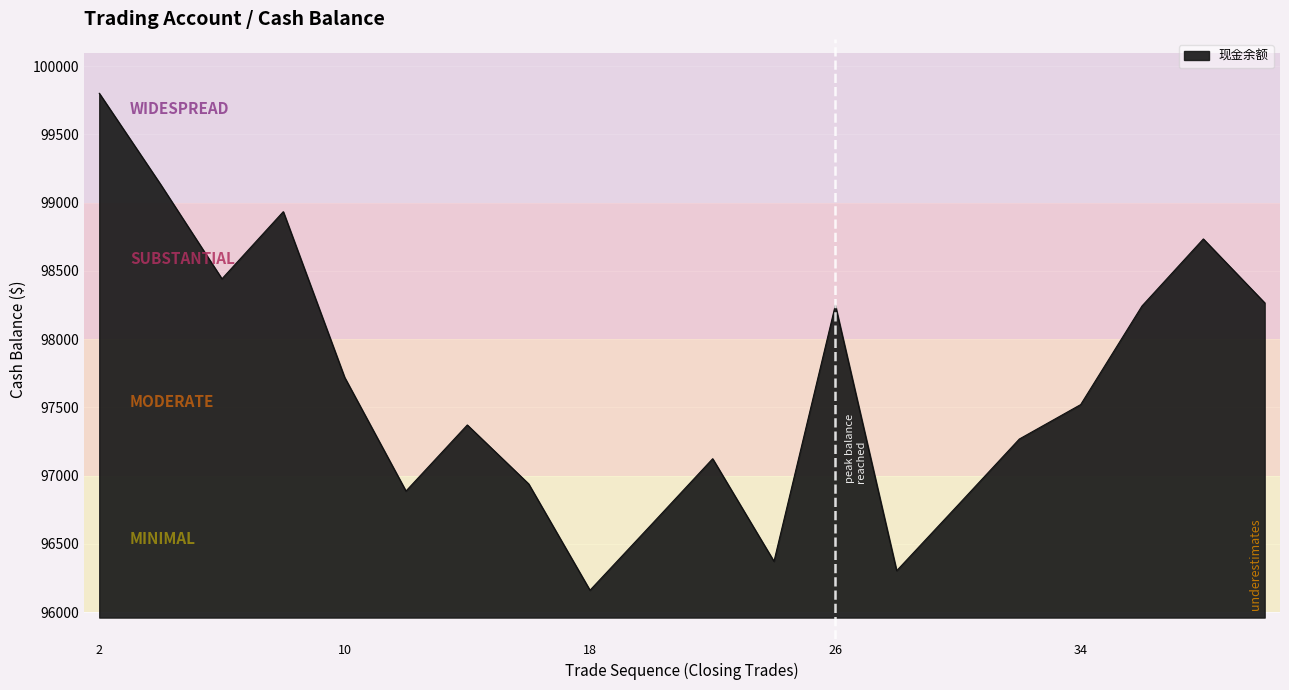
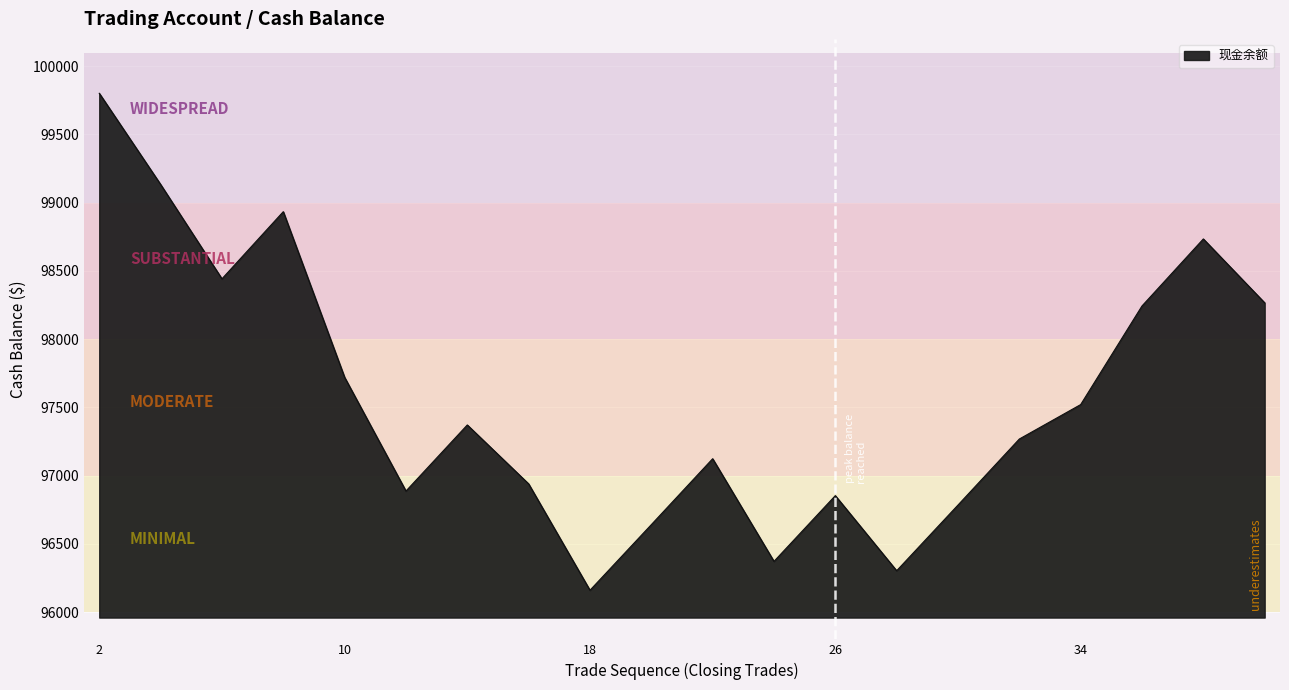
26: 98250 -> 96850
